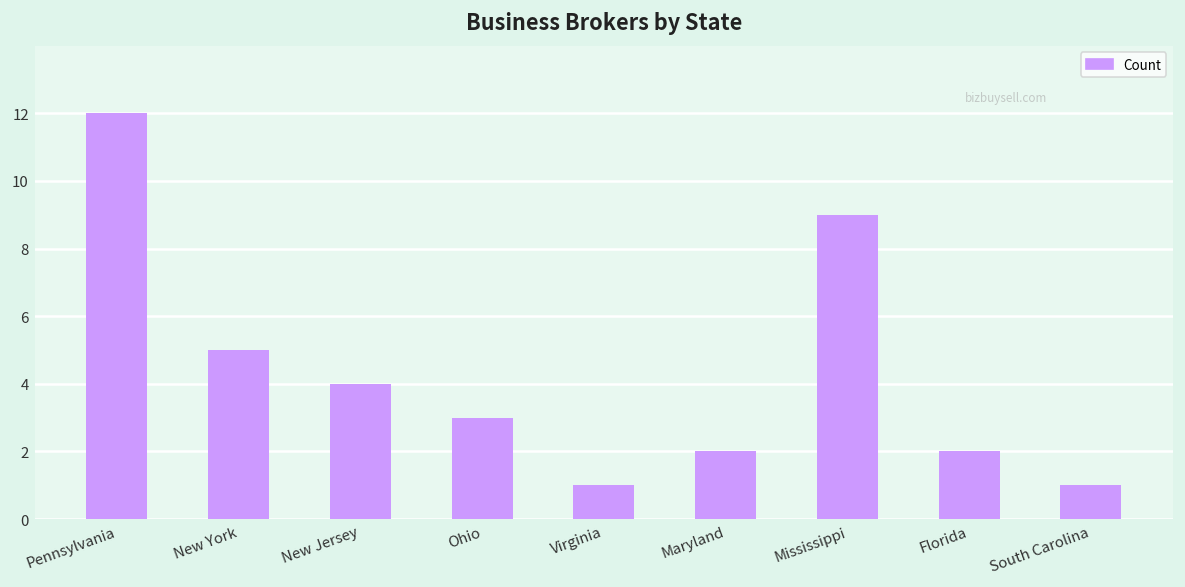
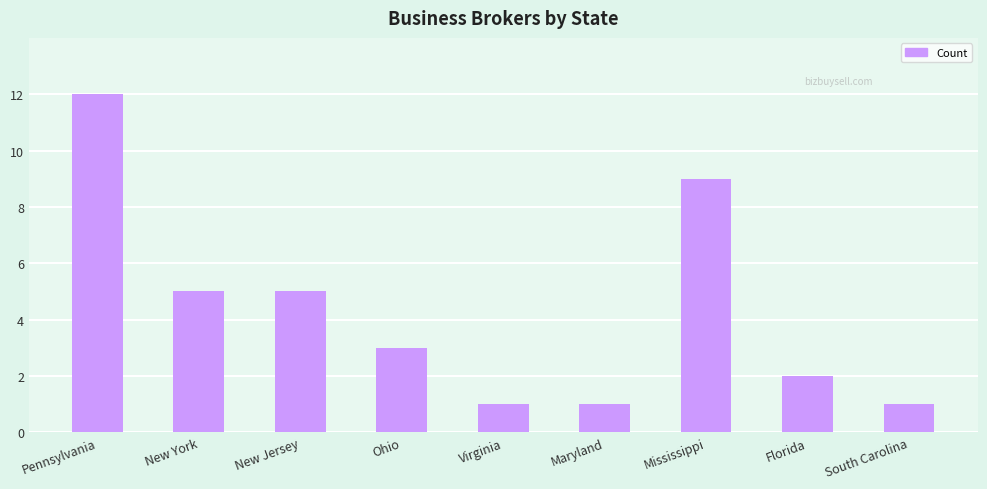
New Jersey: 4 -> 5
Maryland: 2 -> 1
